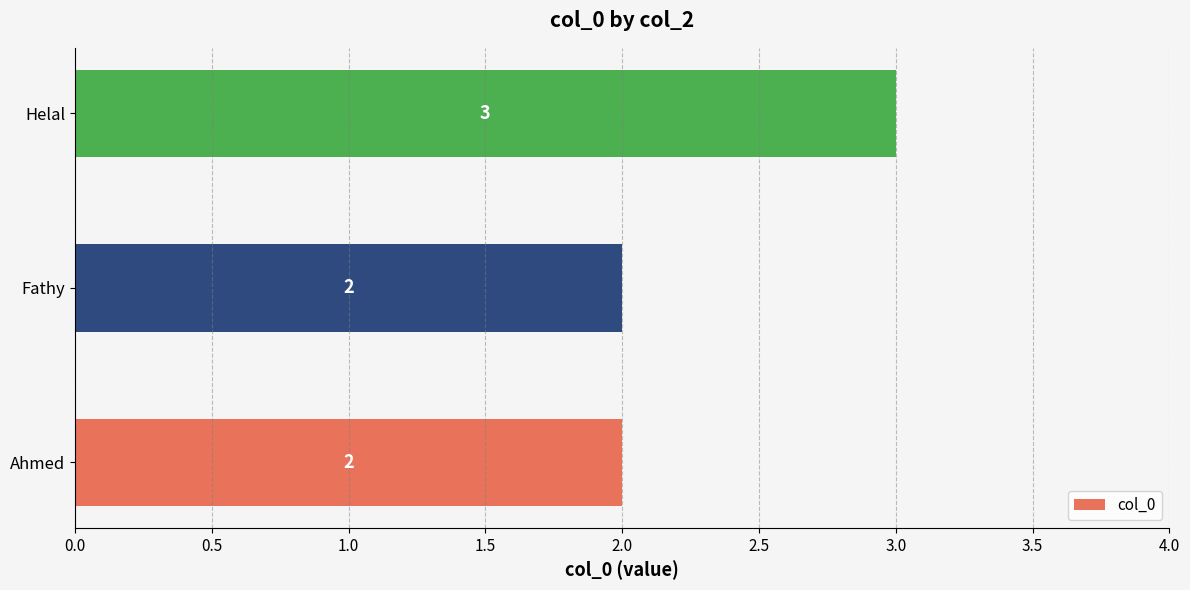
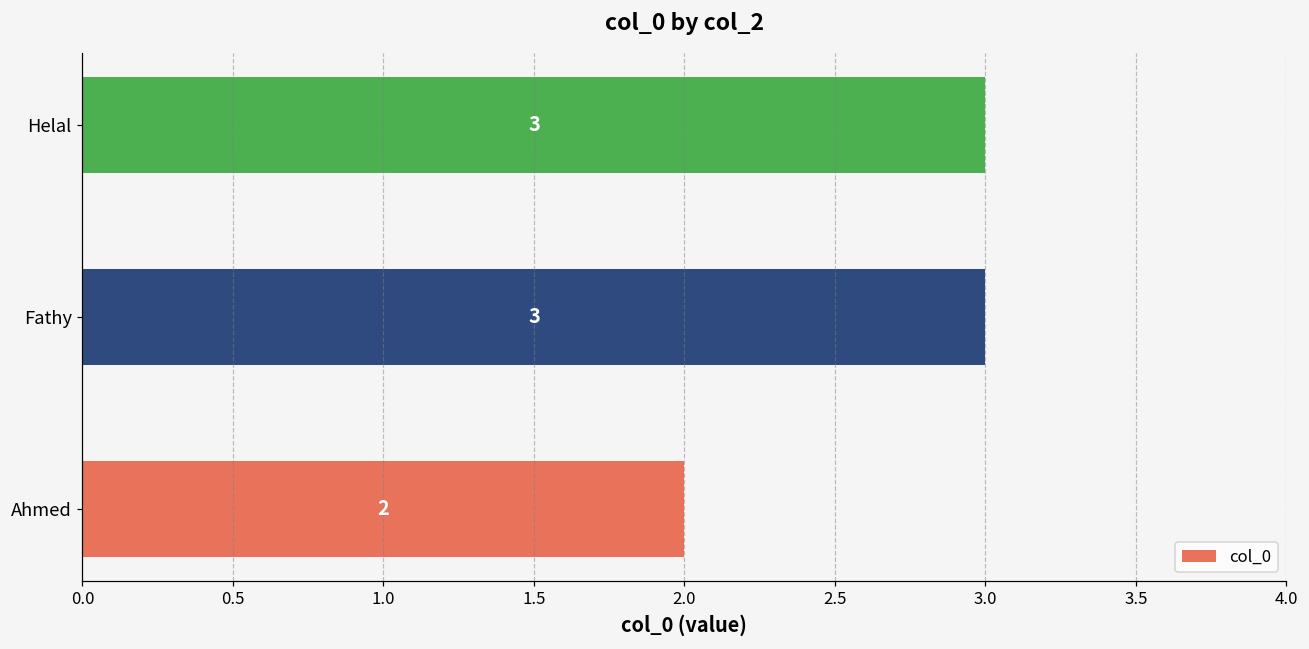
Fathy: 2 -> 3
